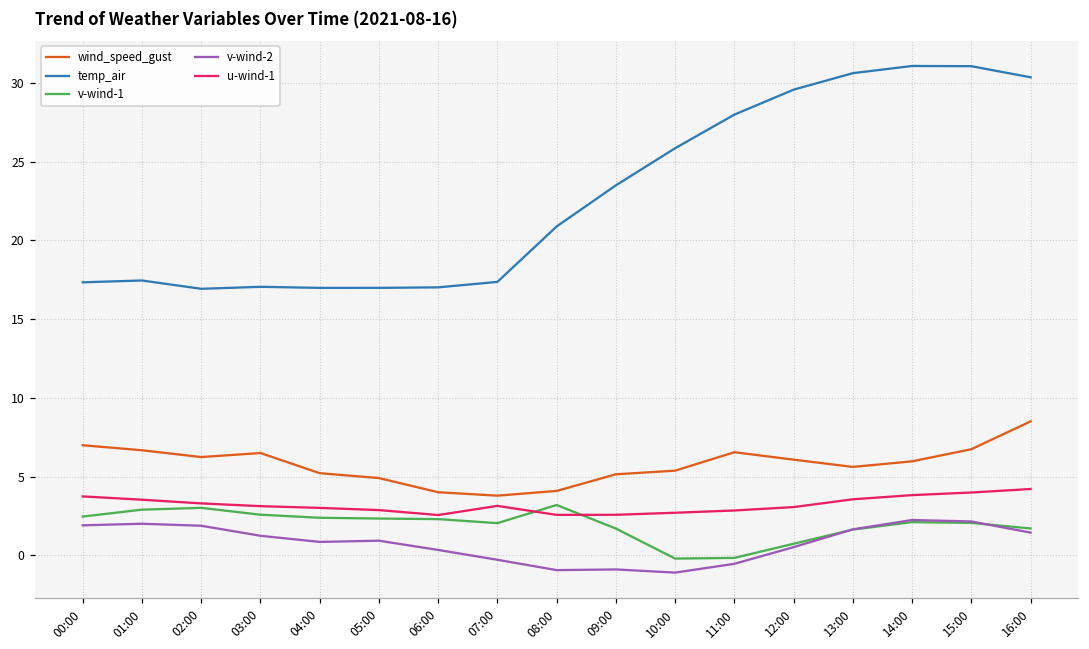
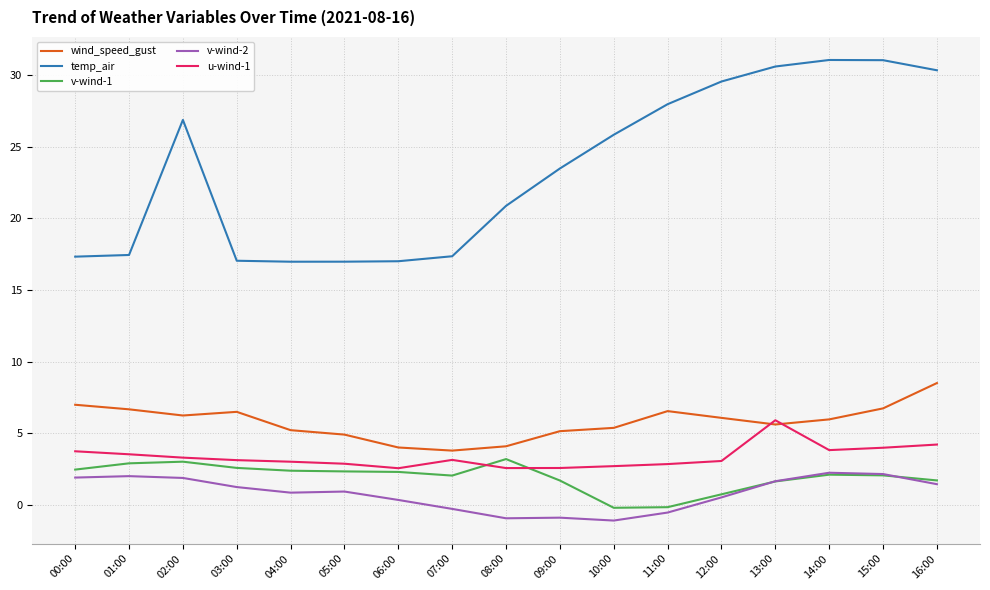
temp_air, 02:00: 16.9 -> 26.9
u-wind-1, 13:00: 3.6 -> 5.9
